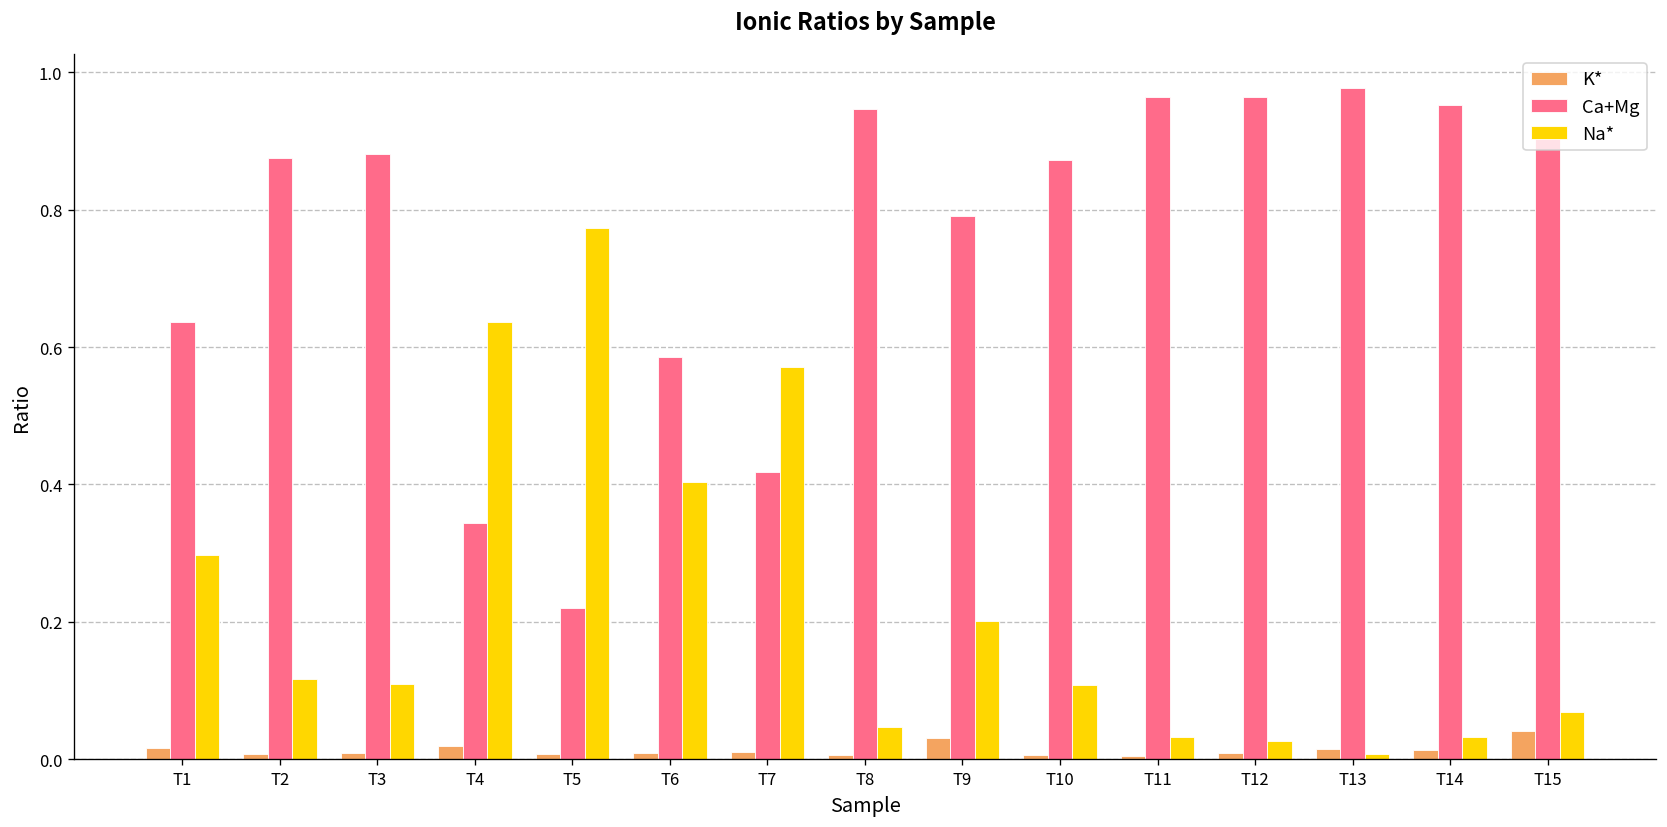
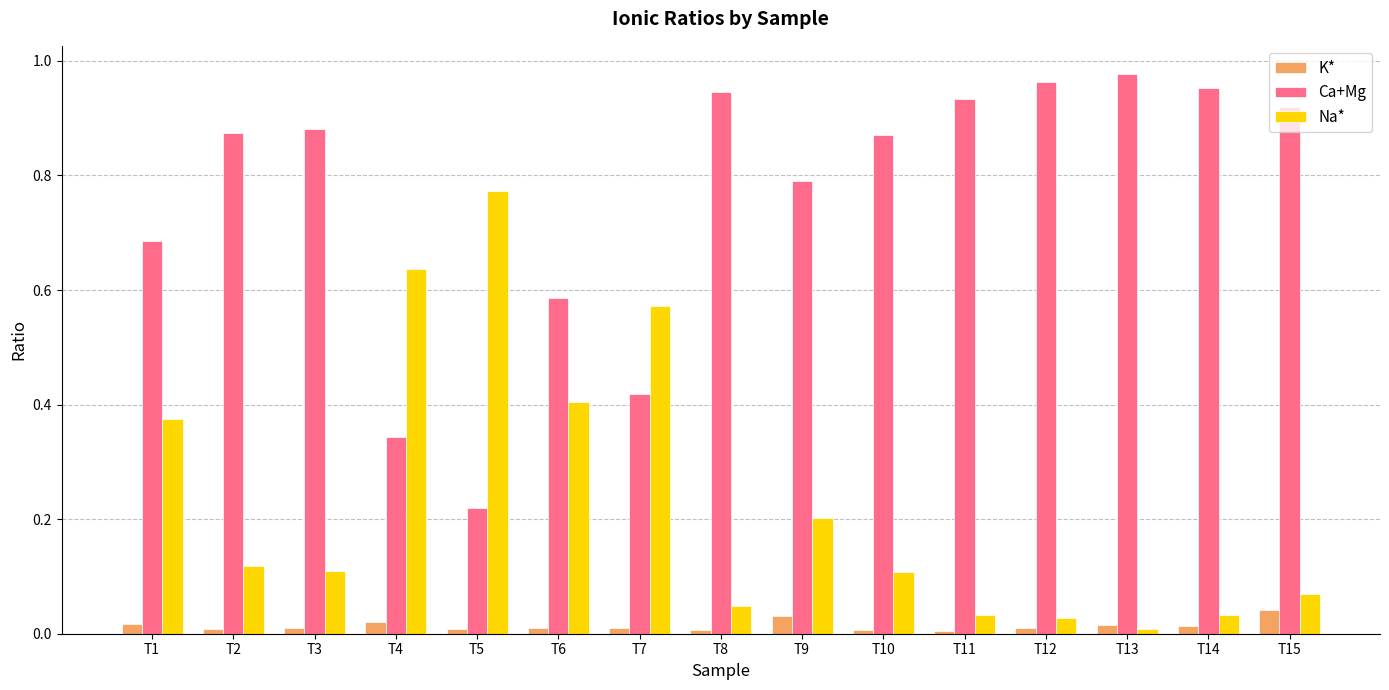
Ca+Mg, T1: 0.64 -> 0.69
Na*, T1: 0.30 -> 0.38
Ca+Mg, T11: 0.96 -> 0.93
